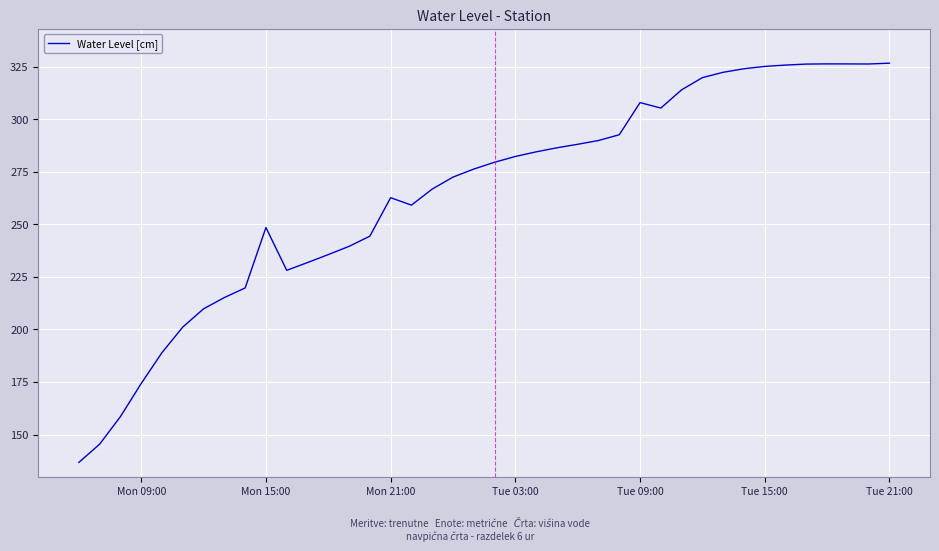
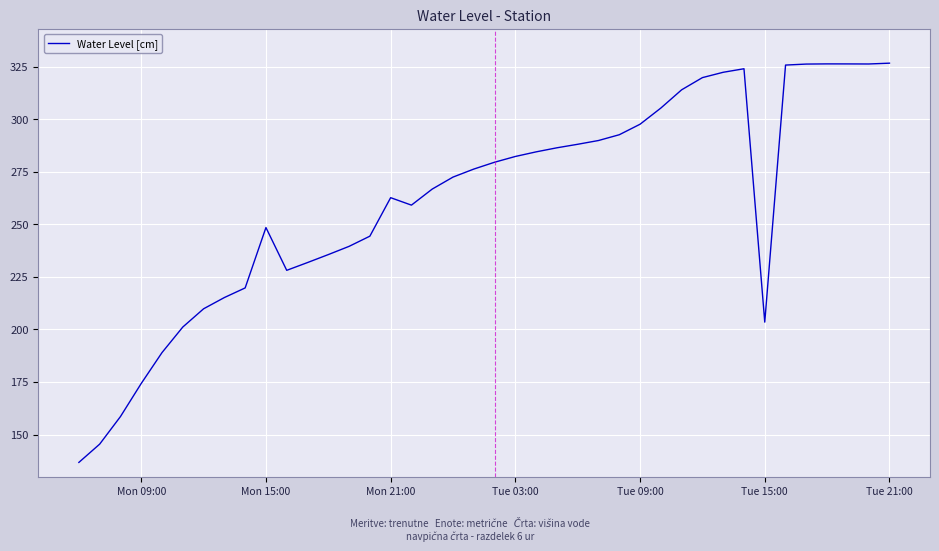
Tue 09:00: 308 -> 298
Tue 15:00: 325 -> 203
